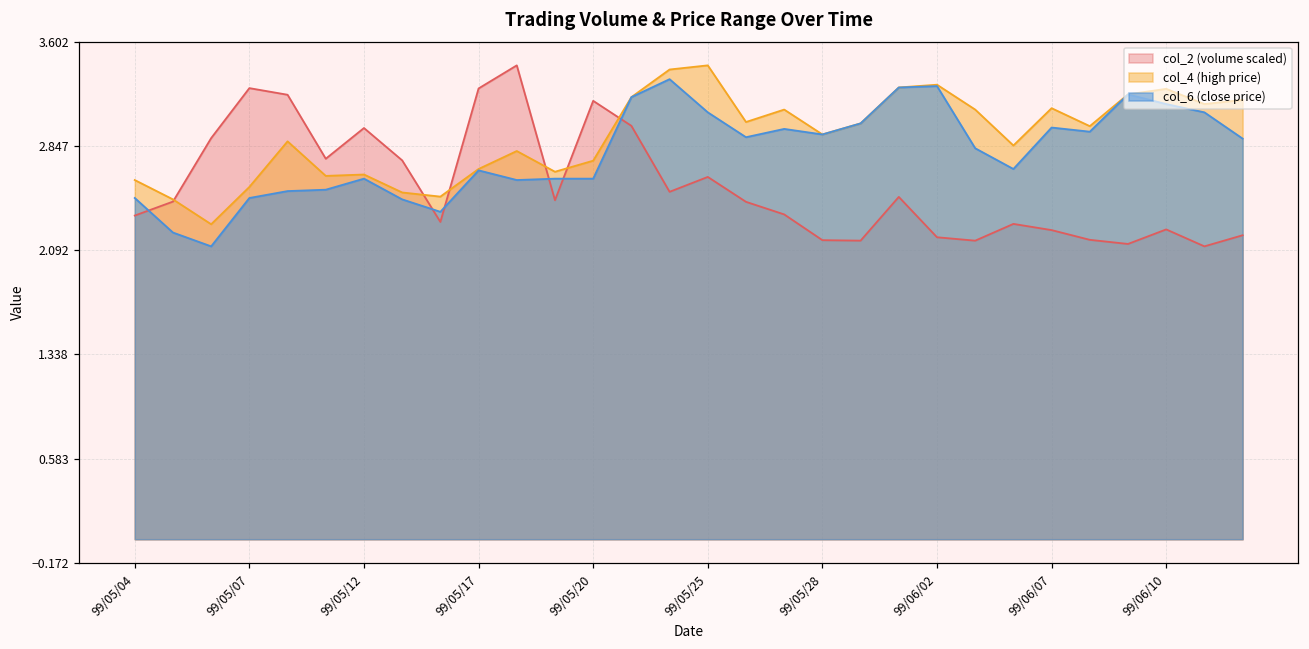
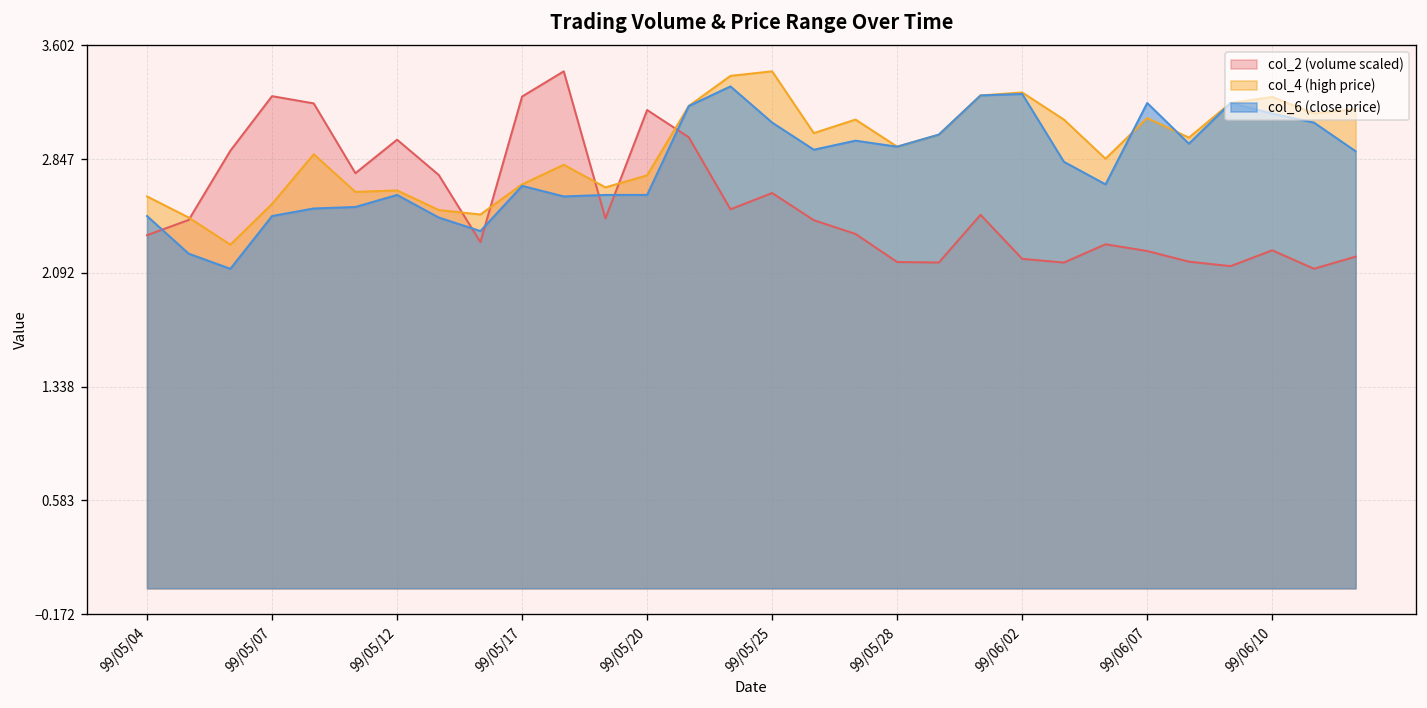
col_6 (close price), 99/06/07: 2.98 -> 3.22
